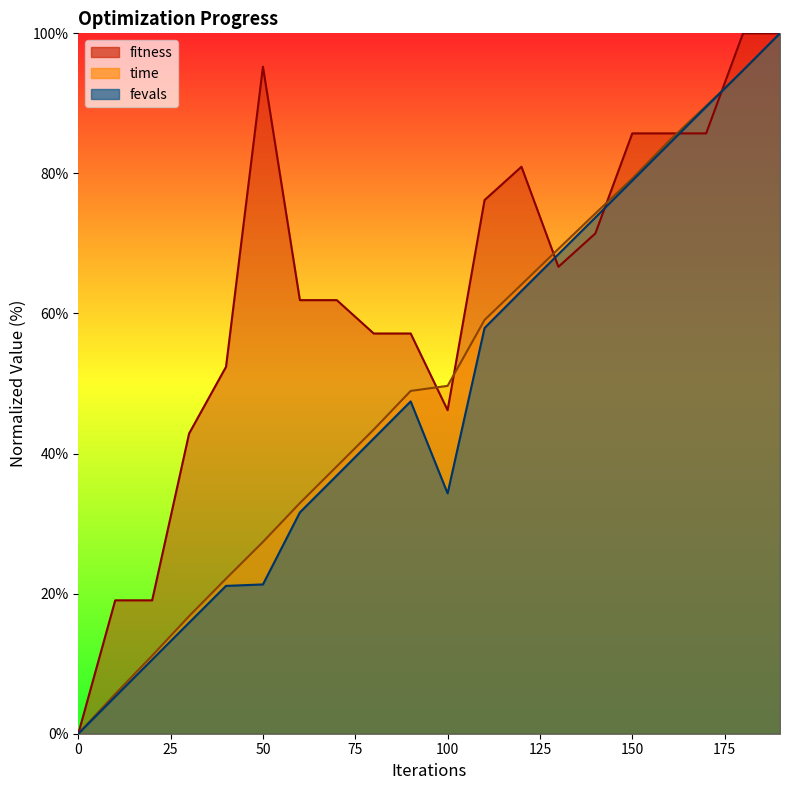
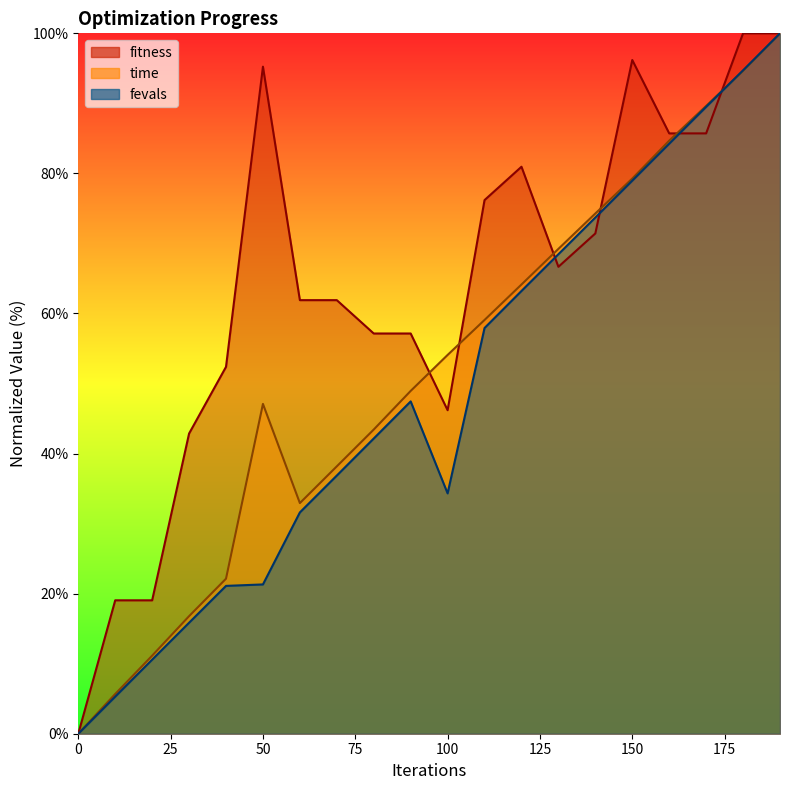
time, 50: 27% -> 47%
time, 100: 50% -> 54%
fitness, 150: 86% -> 96%
